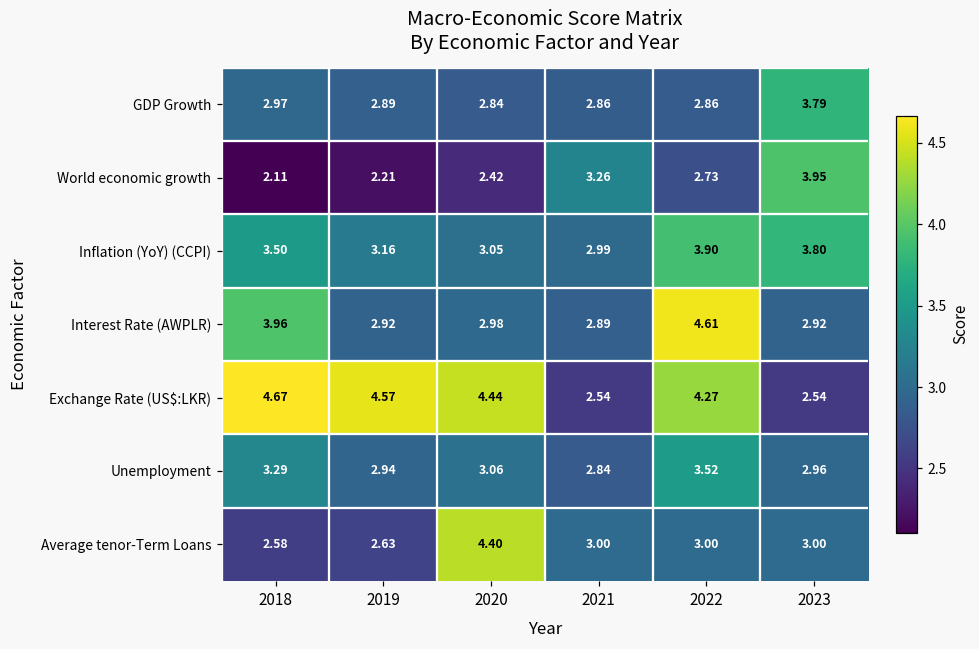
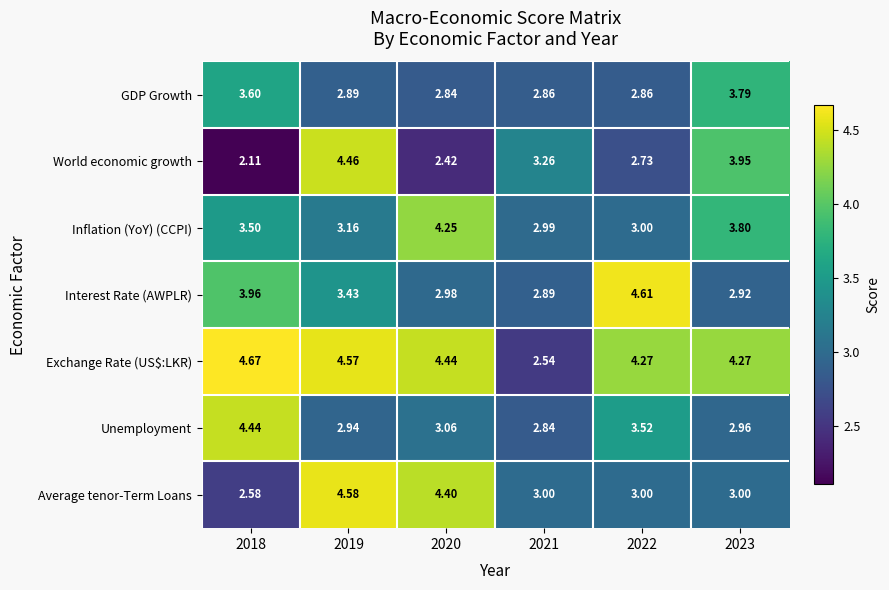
GDP Growth, 2018: 2.97 -> 3.60
World economic growth, 2019: 2.21 -> 4.46
Inflation (YoY) (CCPI), 2020: 3.05 -> 4.25
Inflation (YoY) (CCPI), 2022: 3.90 -> 3.00
Interest Rate (AWPLR), 2019: 2.92 -> 3.43
Exchange Rate (US$:LKR), 2023: 2.54 -> 4.27
Unemployment, 2018: 3.29 -> 4.44
Average tenor-Term Loans, 2019: 2.63 -> 4.58
